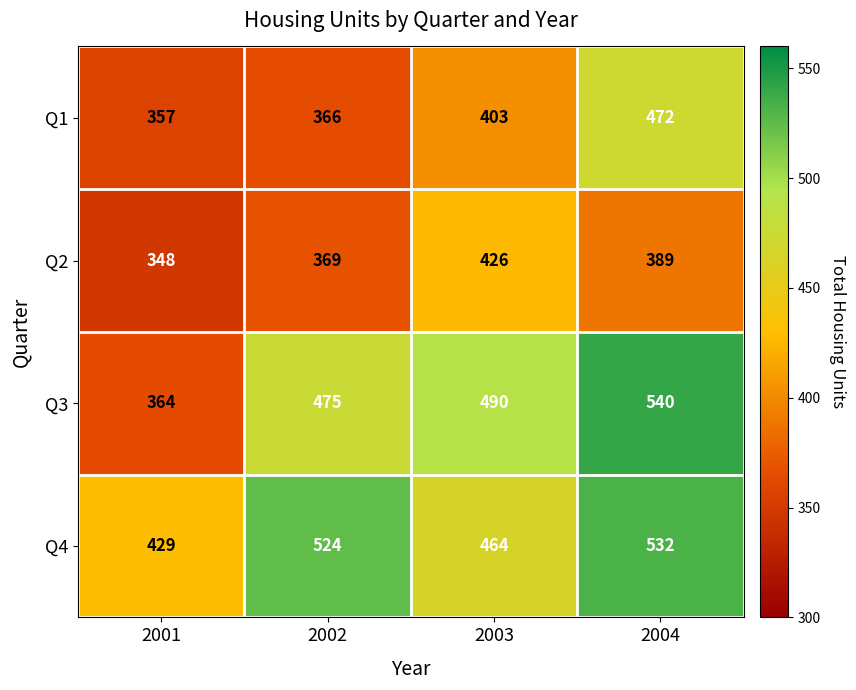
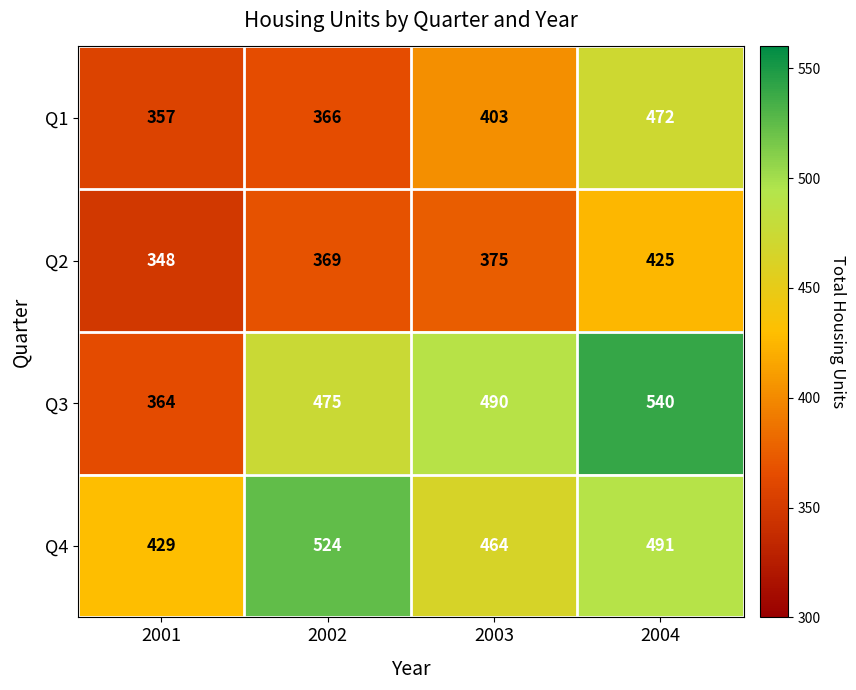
Q2, 2003: 426 -> 375
Q2, 2004: 389 -> 425
Q4, 2004: 532 -> 491
